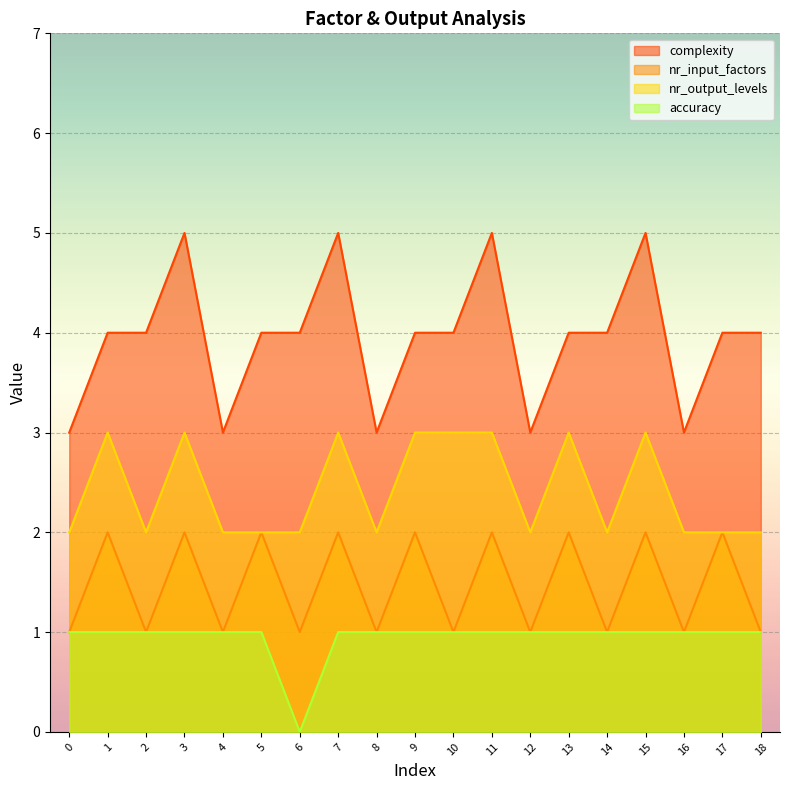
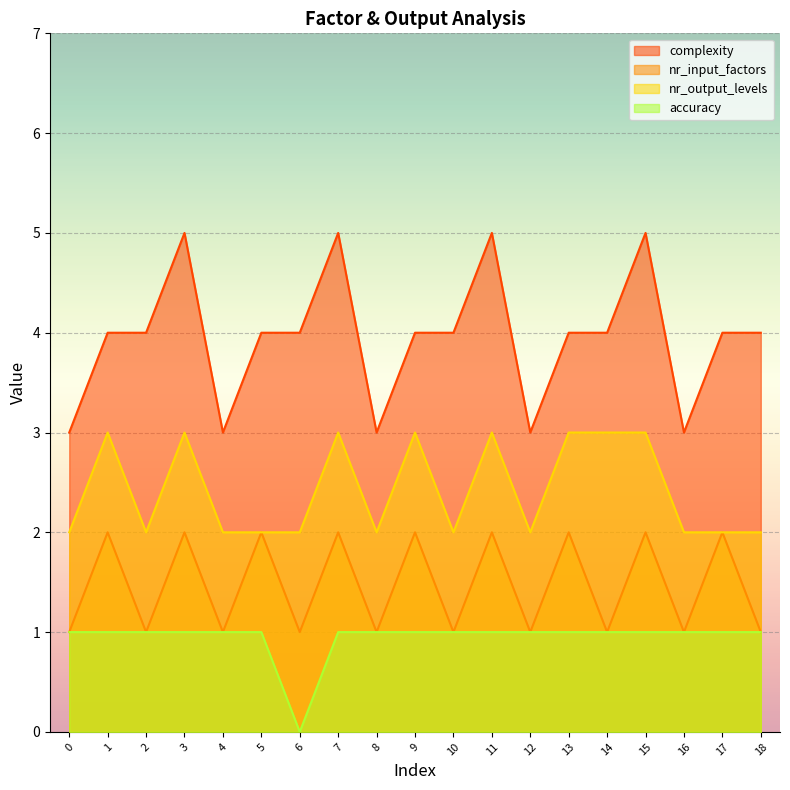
nr_output_levels, 10: 3 -> 2
nr_output_levels, 14: 2 -> 3
